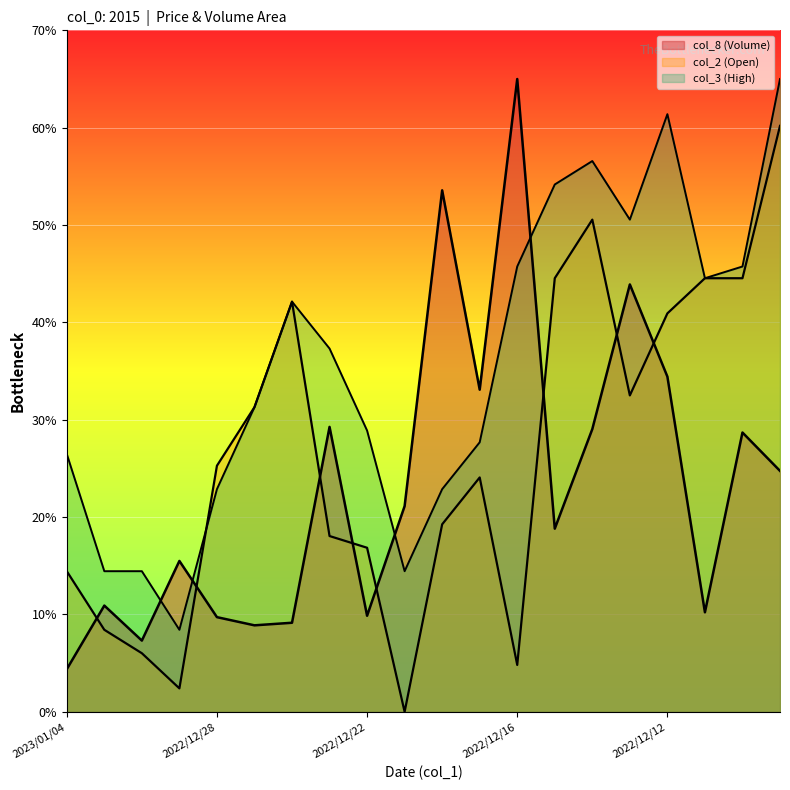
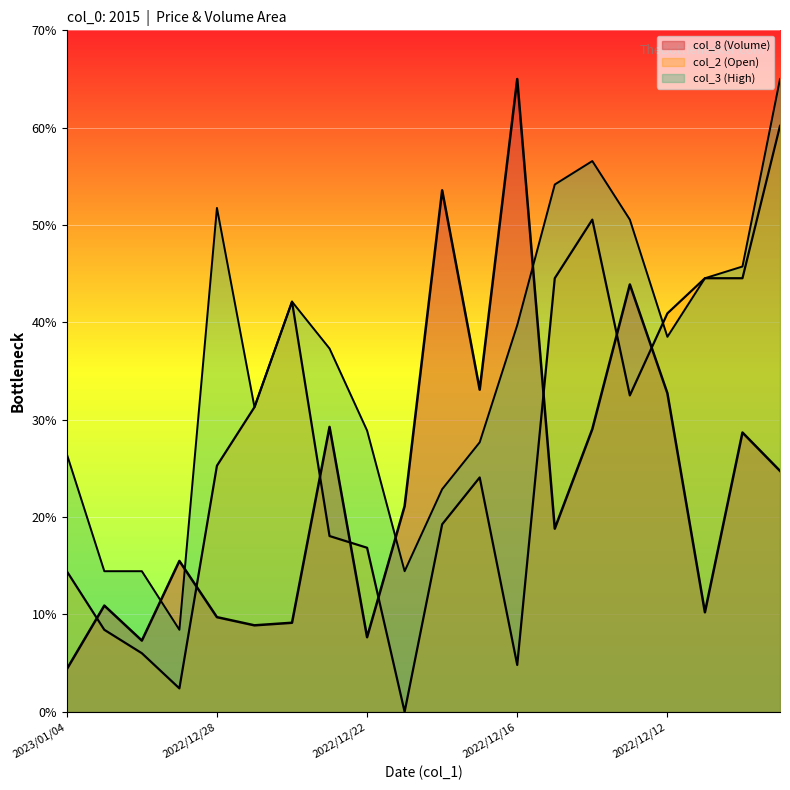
col_3 (High), 2022/12/28: 23% -> 52%
col_8 (Volume), 2022/12/22: 10% -> 8%
col_3 (High), 2022/12/16: 46% -> 40%
col_8 (Volume), 2022/12/12: 34% -> 33%
col_3 (High), 2022/12/12: 61% -> 39%
